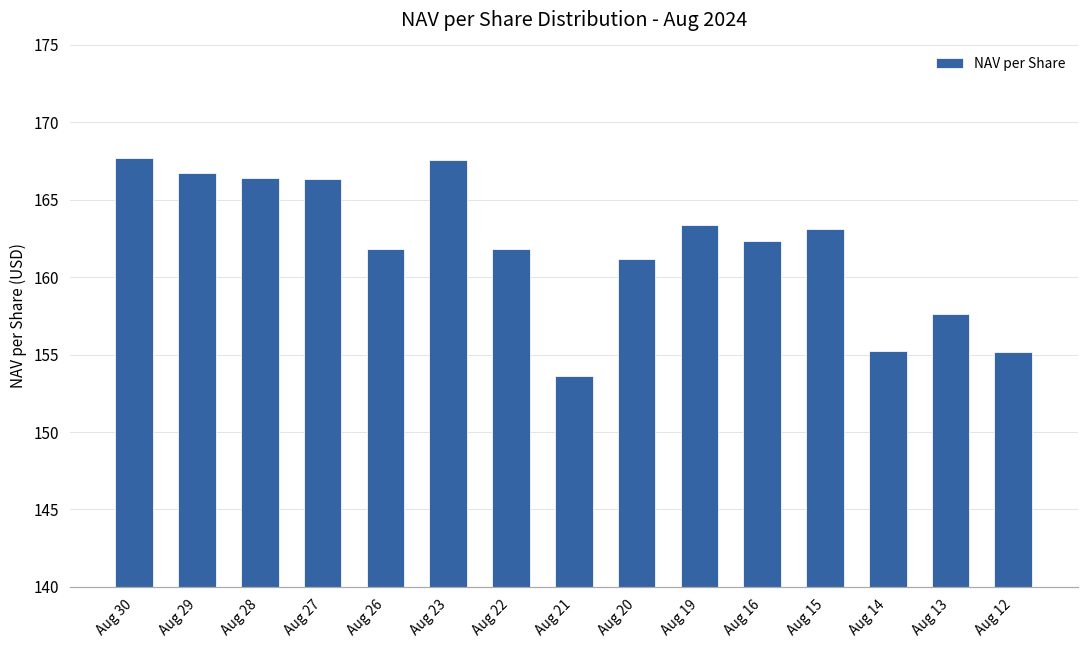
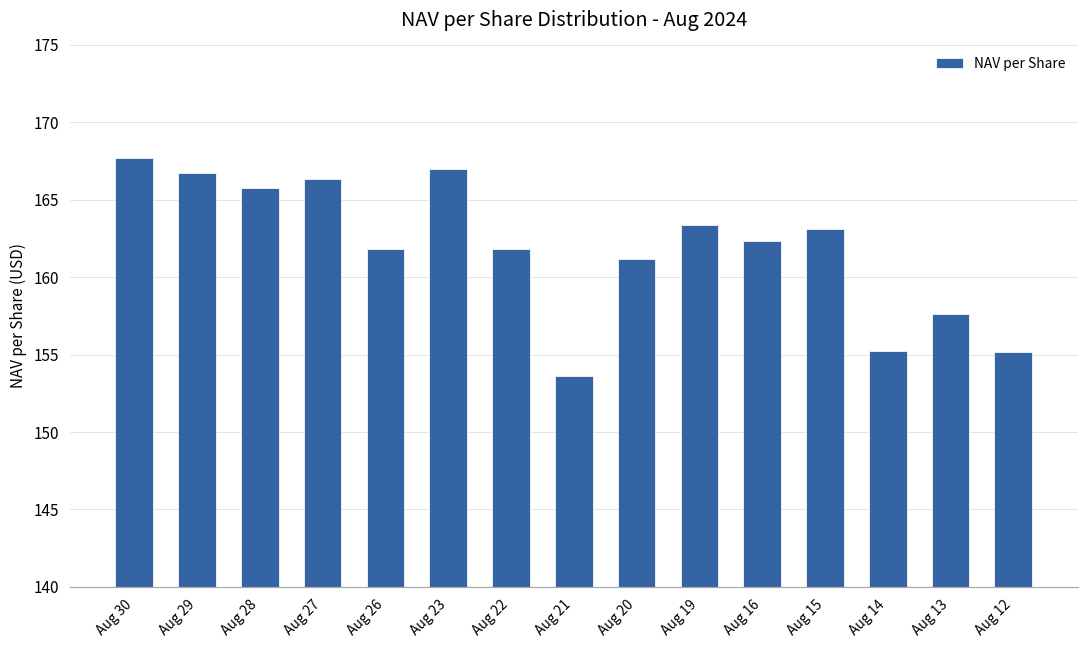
Aug 28: 166.4 -> 165.7
Aug 23: 167.6 -> 167.0
